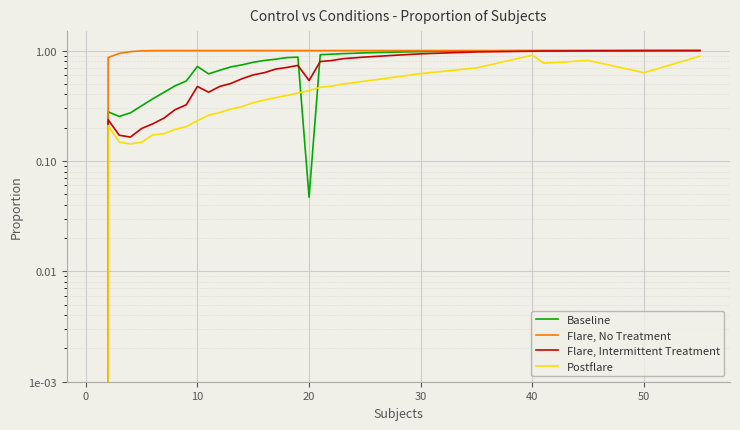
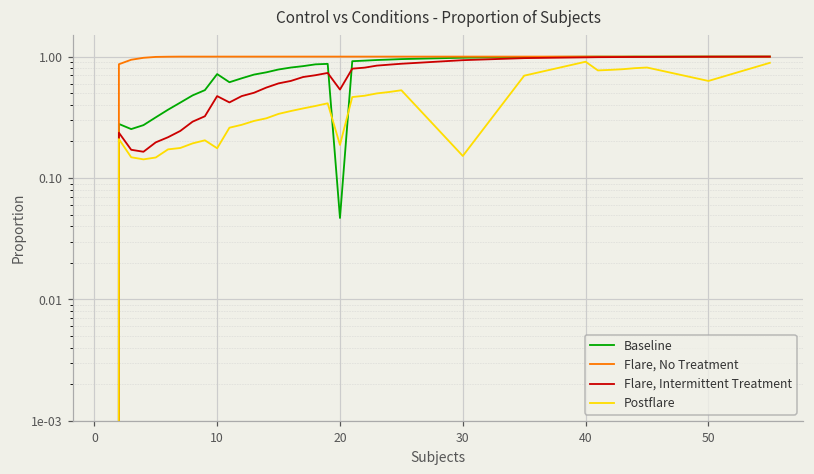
Postflare, 10: 0.23 -> 0.18
Postflare, 20: 0.43 -> 0.19
Postflare, 30: 0.6 -> 0.15
